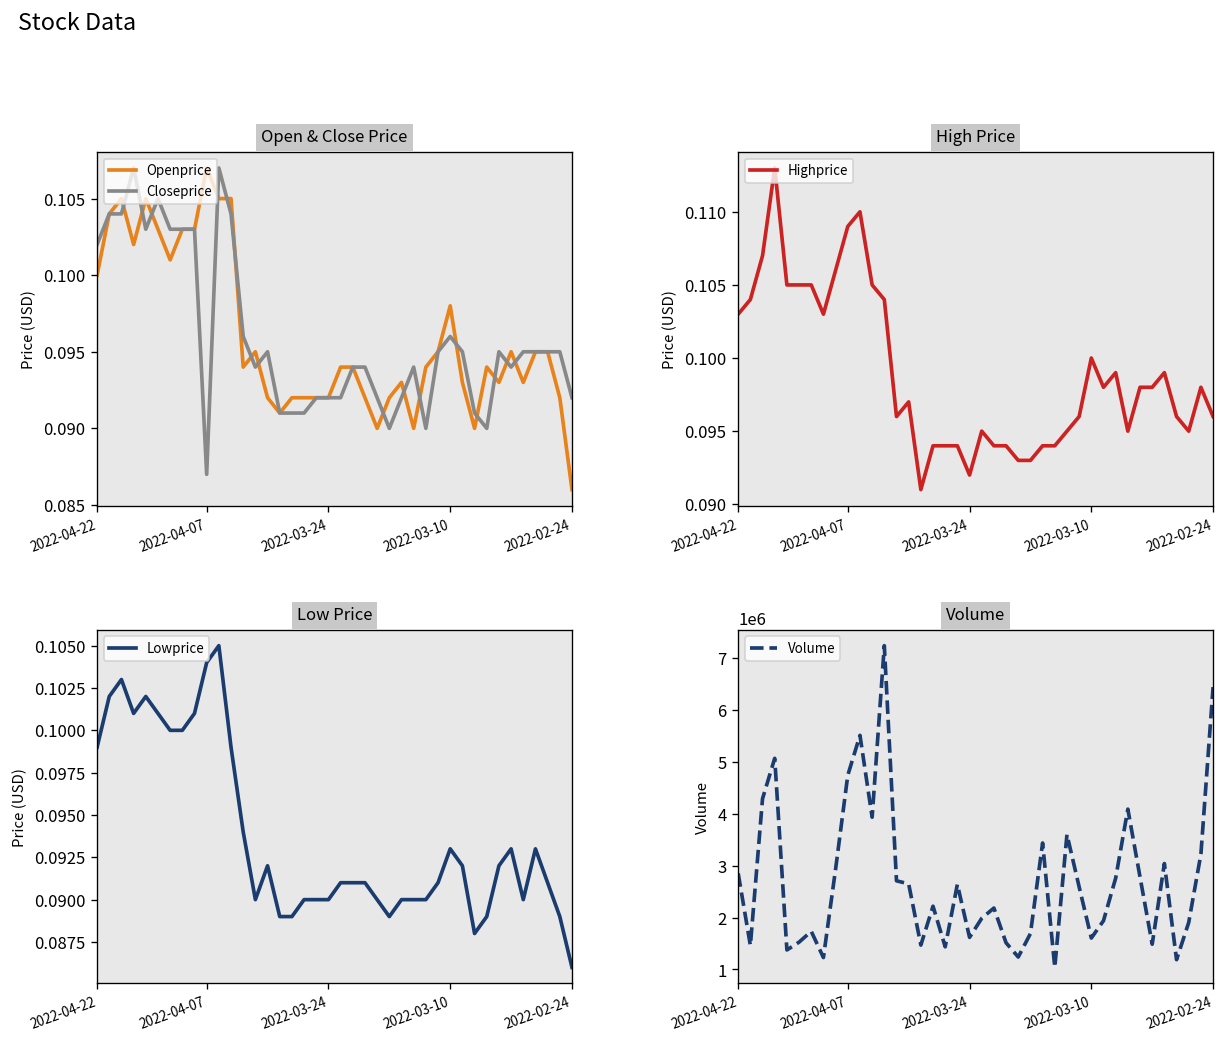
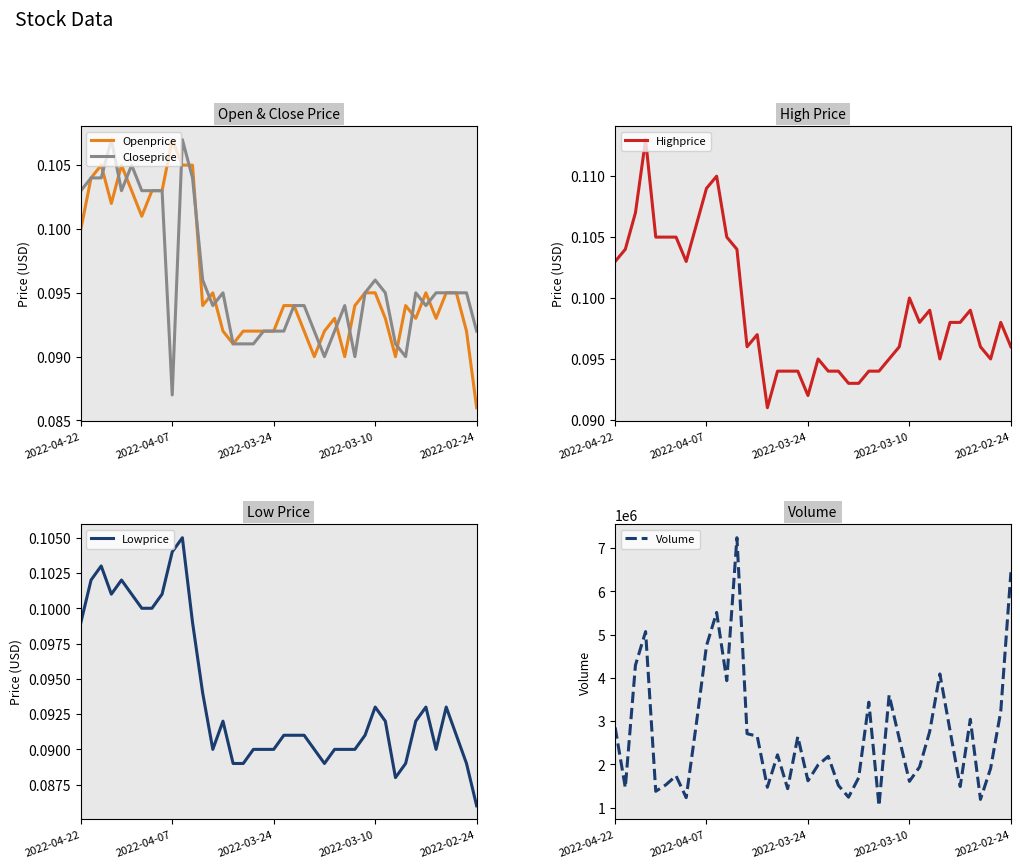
Open & Close Price, Closeprice, 2022-04-22: 0.102 -> 0.103
Open & Close Price, Openprice, 2022-03-10: 0.098 -> 0.095
